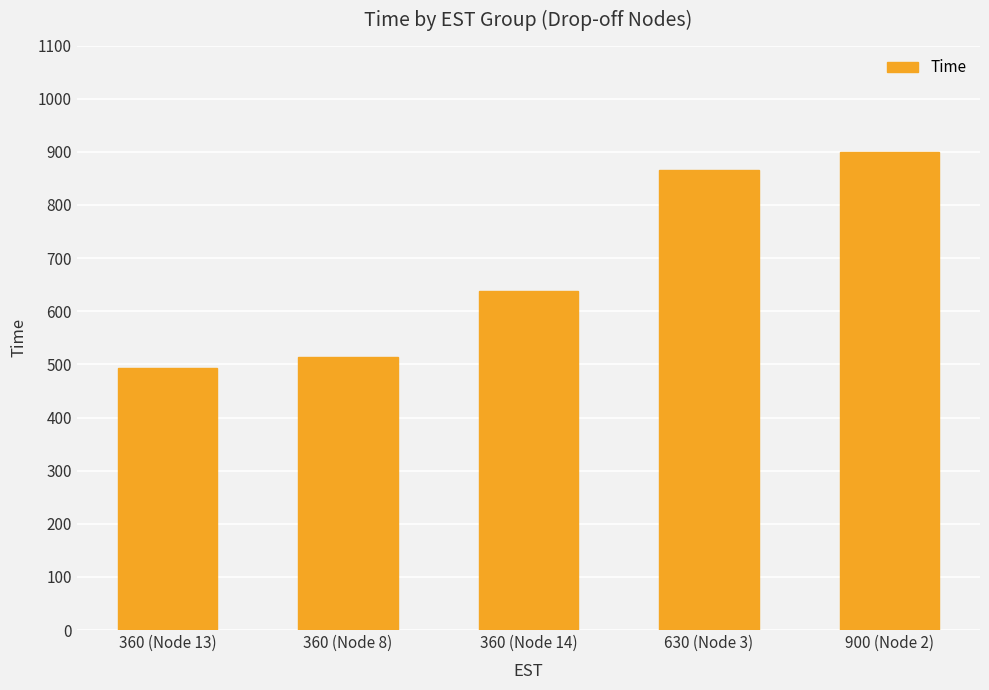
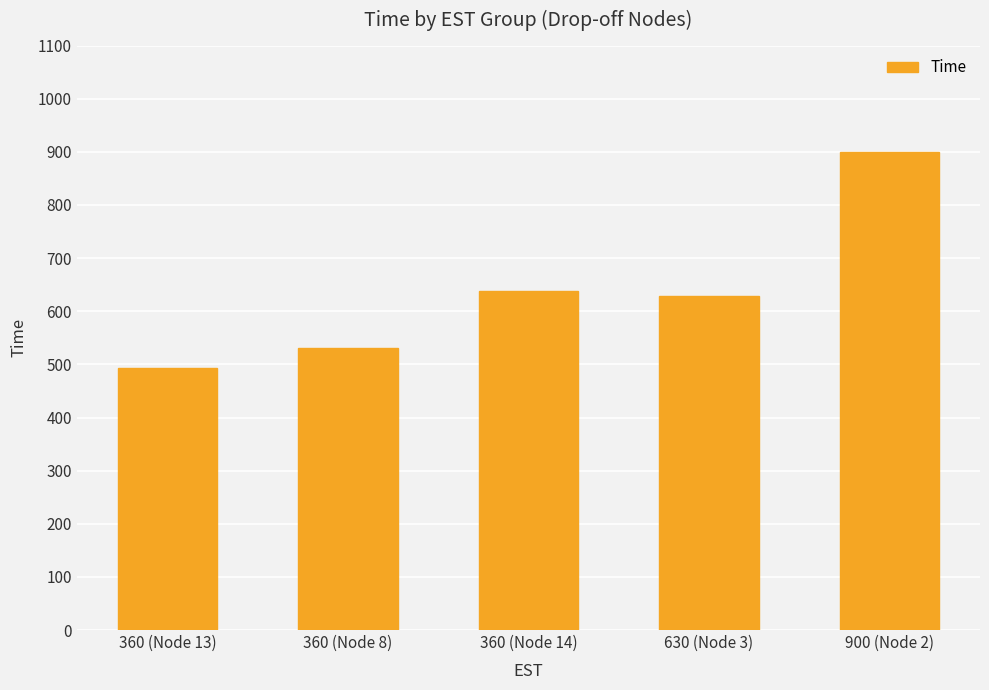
360 (Node 8): 510 -> 530
630 (Node 3): 870 -> 630
